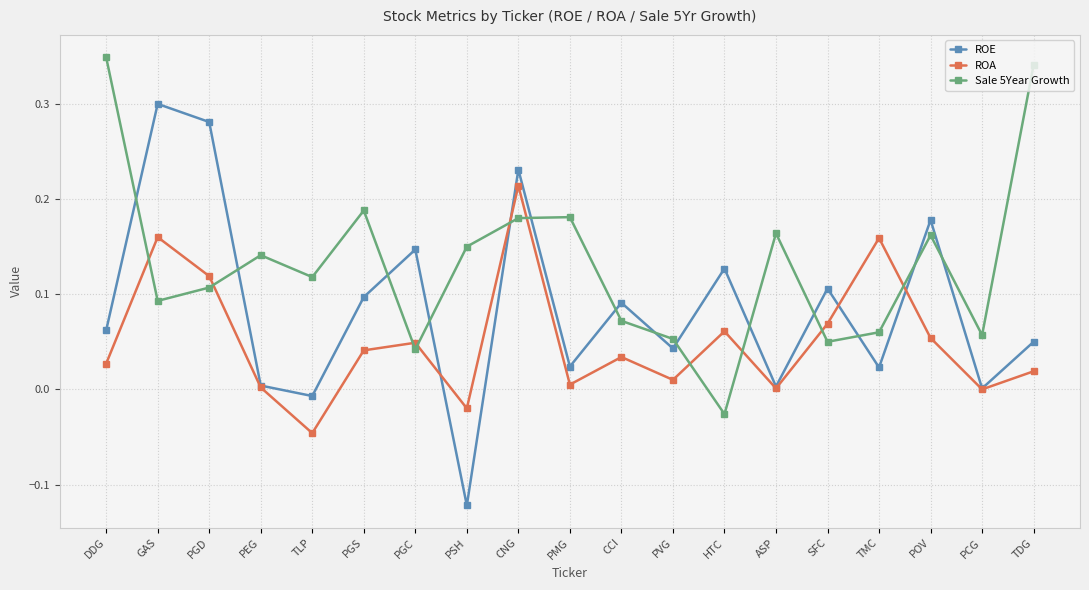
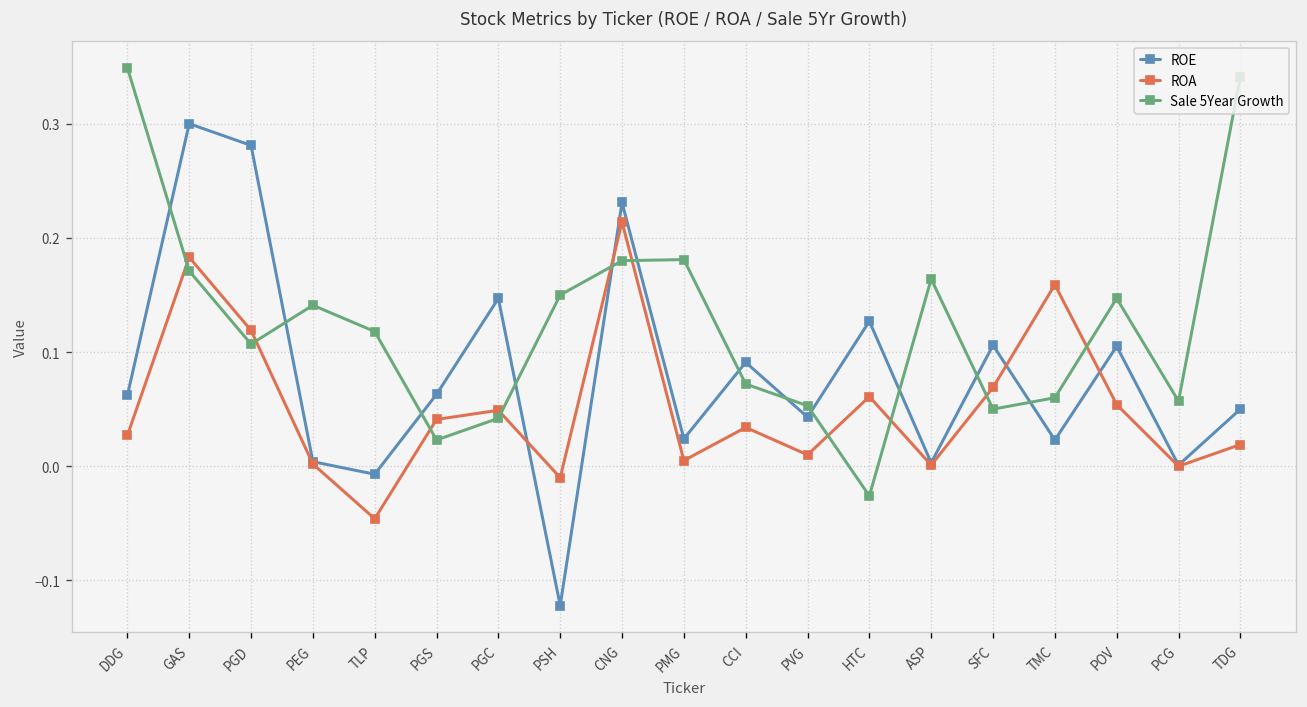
ROA, GAS: 0.16 -> 0.18
Sale 5Year Growth, GAS: 0.09 -> 0.17
ROE, PGS: 0.10 -> 0.06
Sale 5Year Growth, PGS: 0.19 -> 0.02
ROA, PSH: -0.02 -> -0.01
ROE, POV: 0.18 -> 0.11
Sale 5Year Growth, POV: 0.16 -> 0.15
